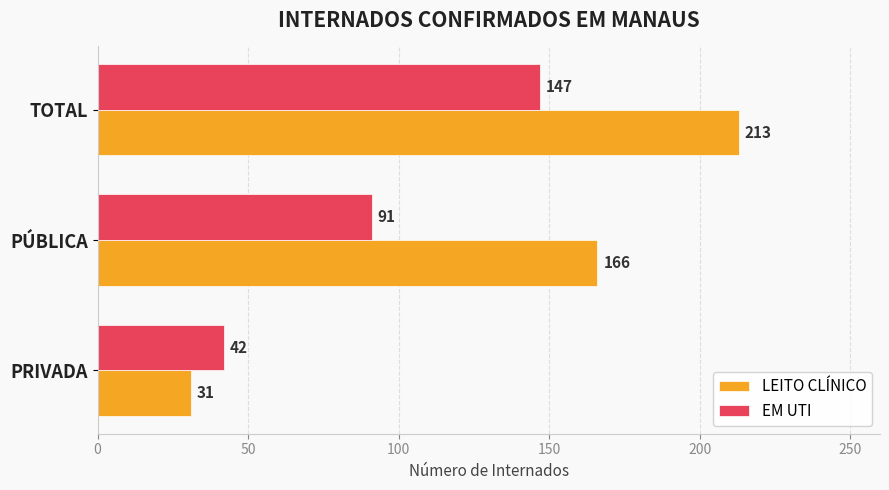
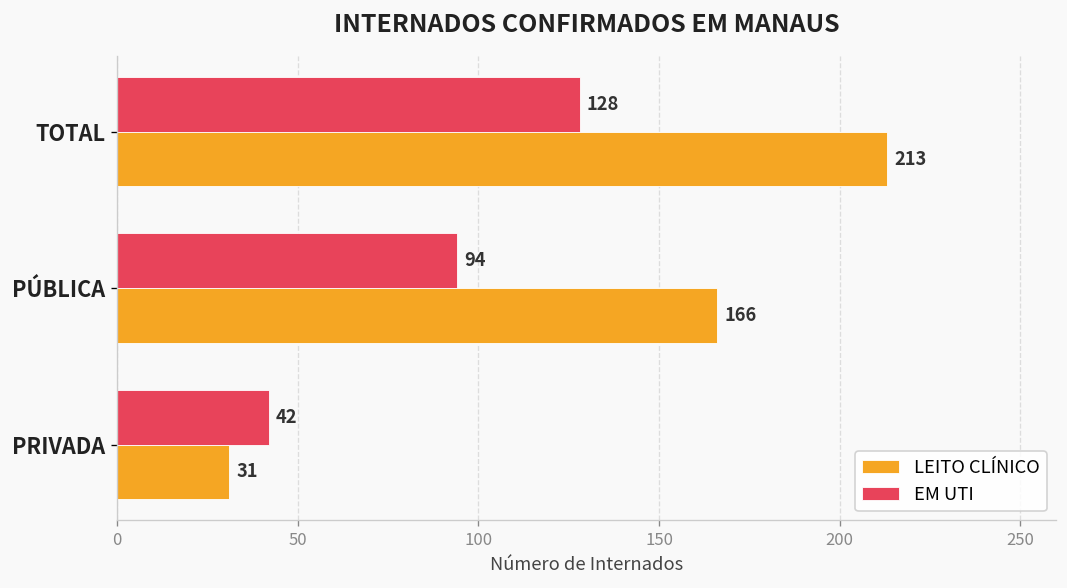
EM UTI, TOTAL: 147 -> 128
EM UTI, PÚBLICA: 91 -> 94
